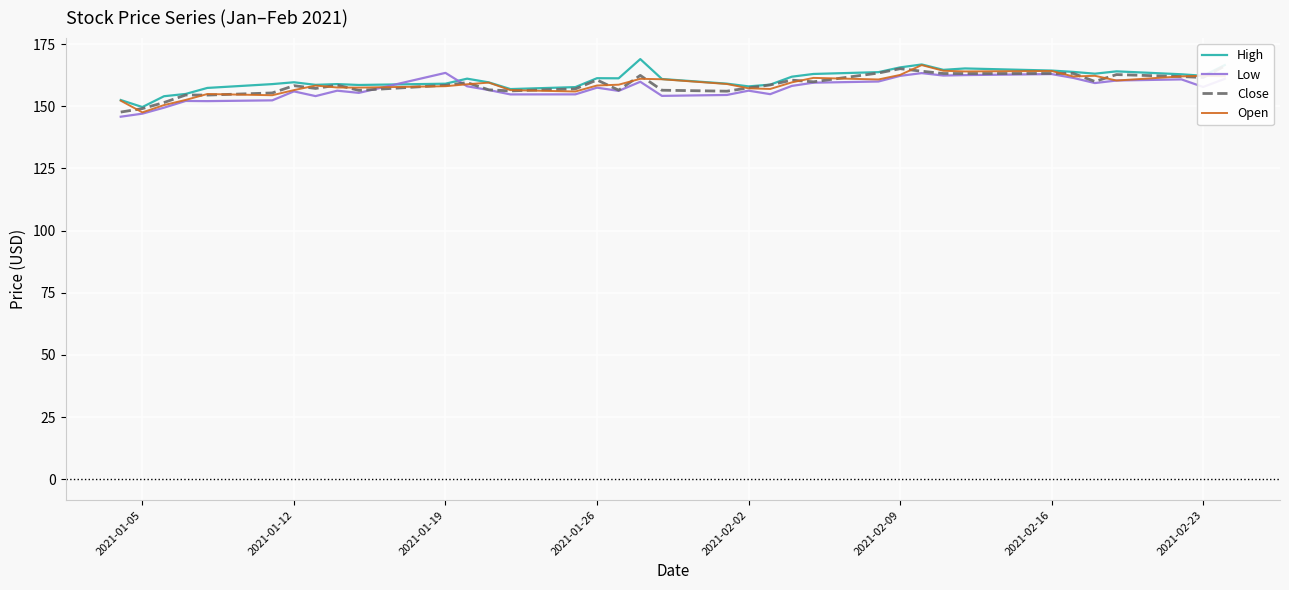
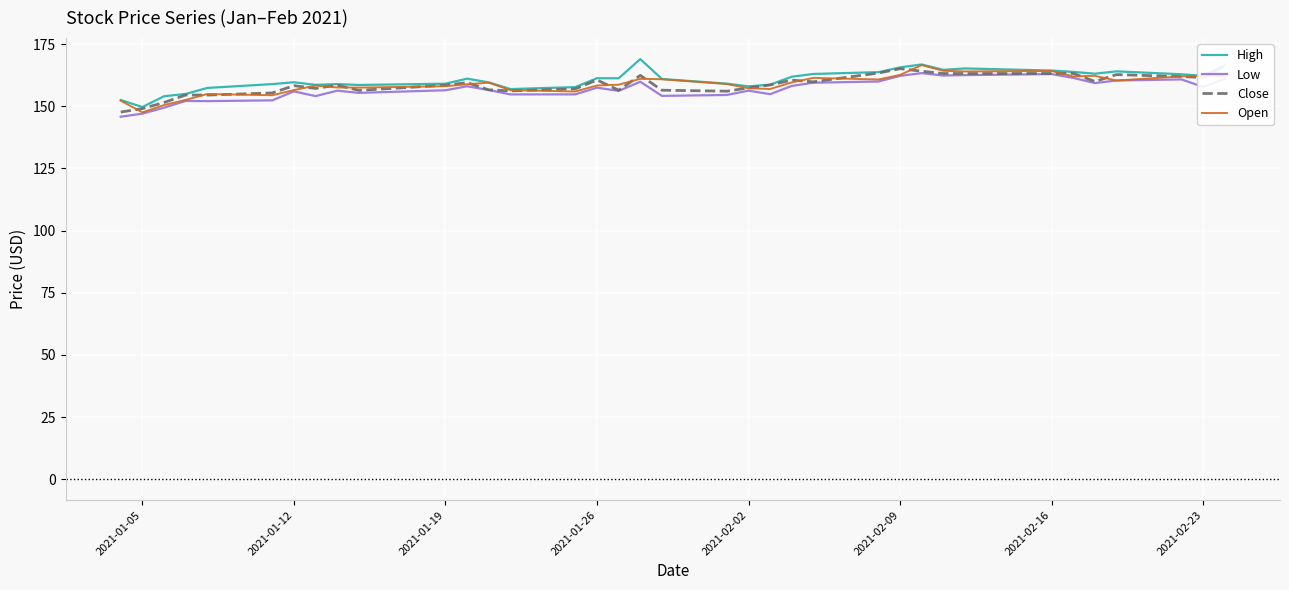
Low, 2021-01-19: 163 -> 156
